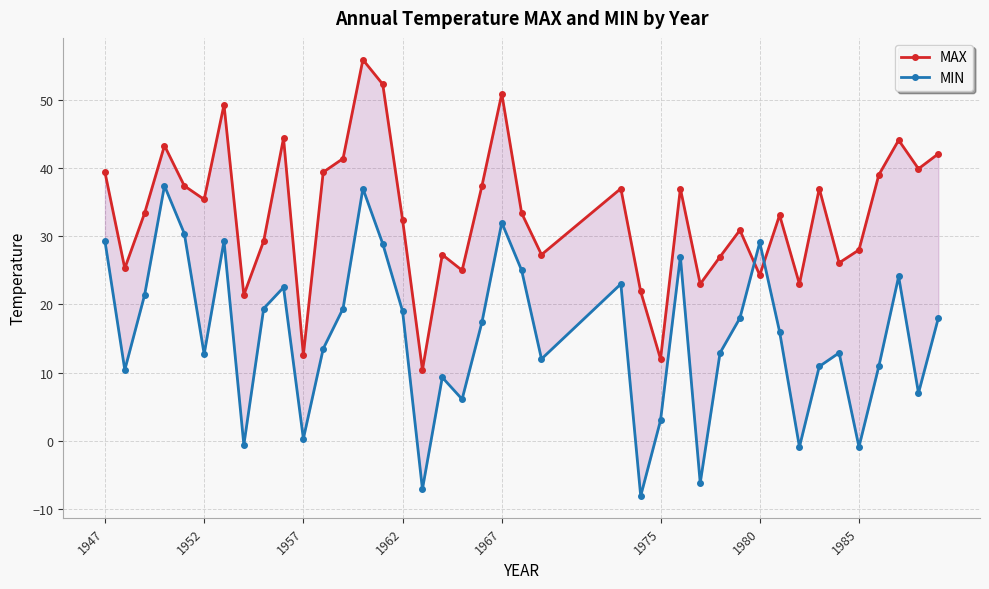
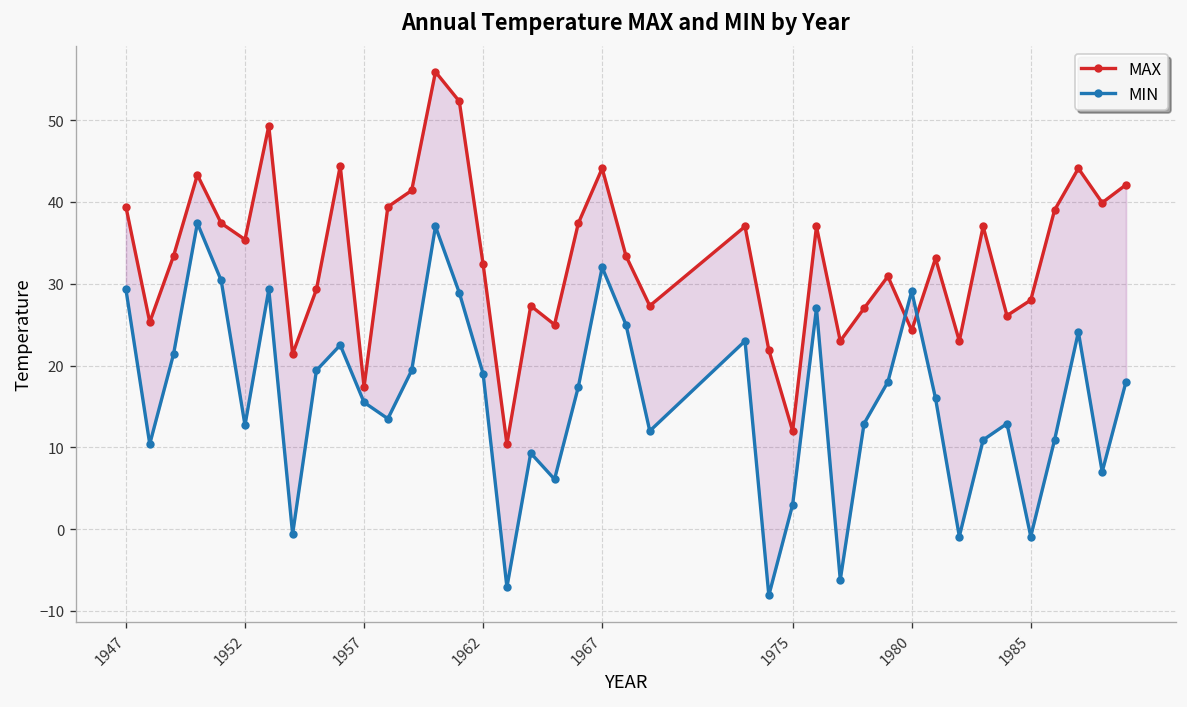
MAX, 1957: 13 -> 17
MIN, 1957: 0 -> 16
MAX, 1967: 51 -> 44
